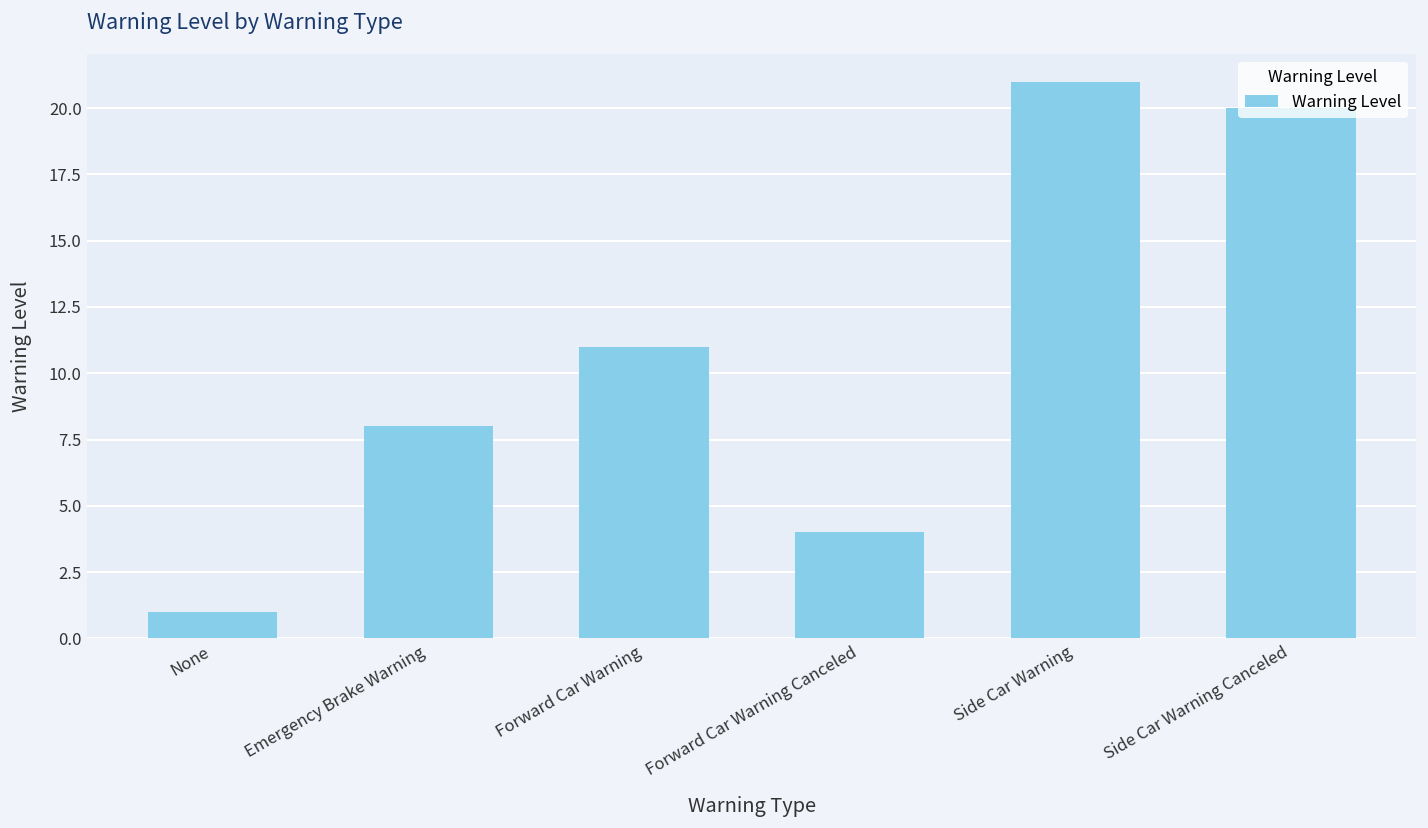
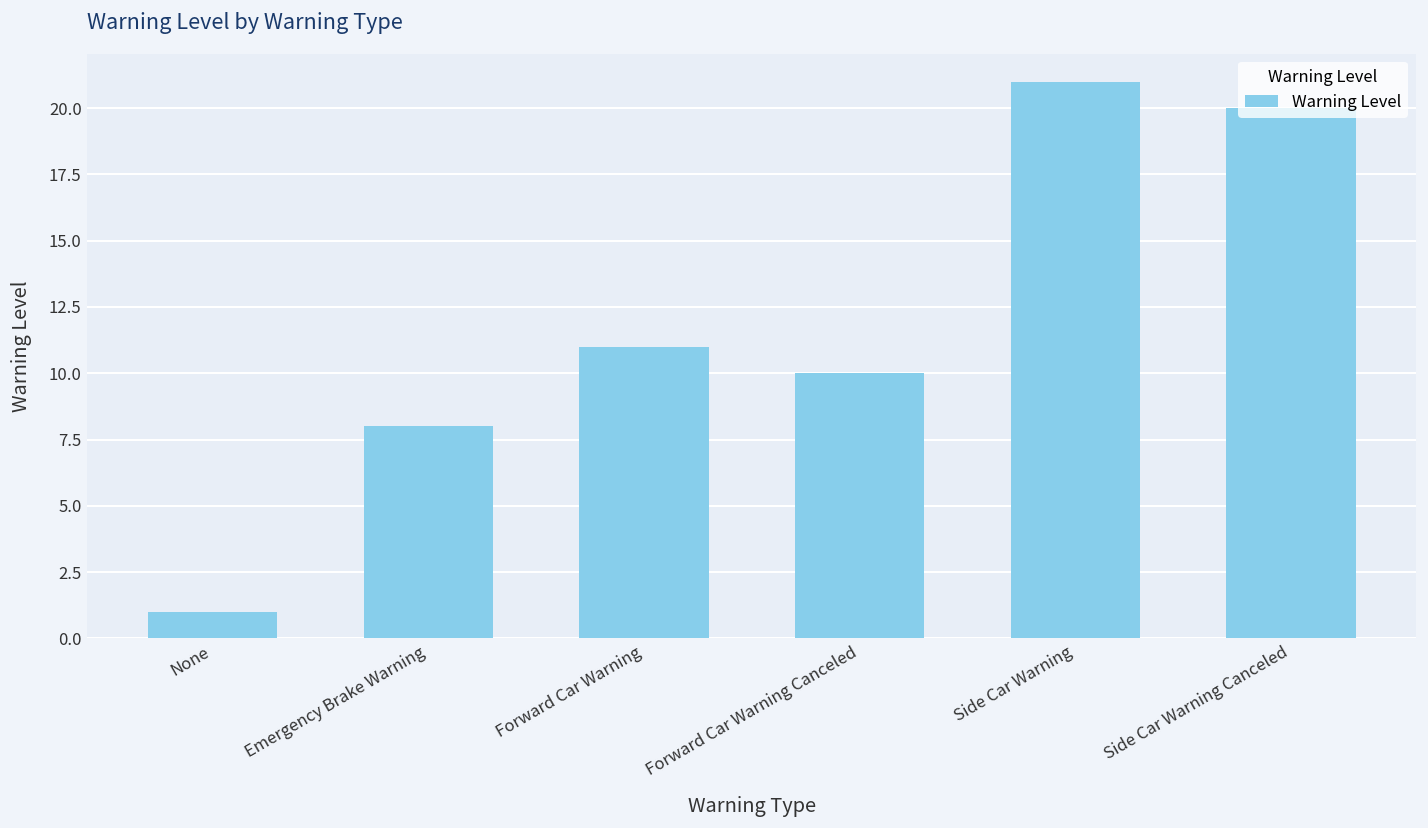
Forward Car Warning Canceled: 4 -> 10
